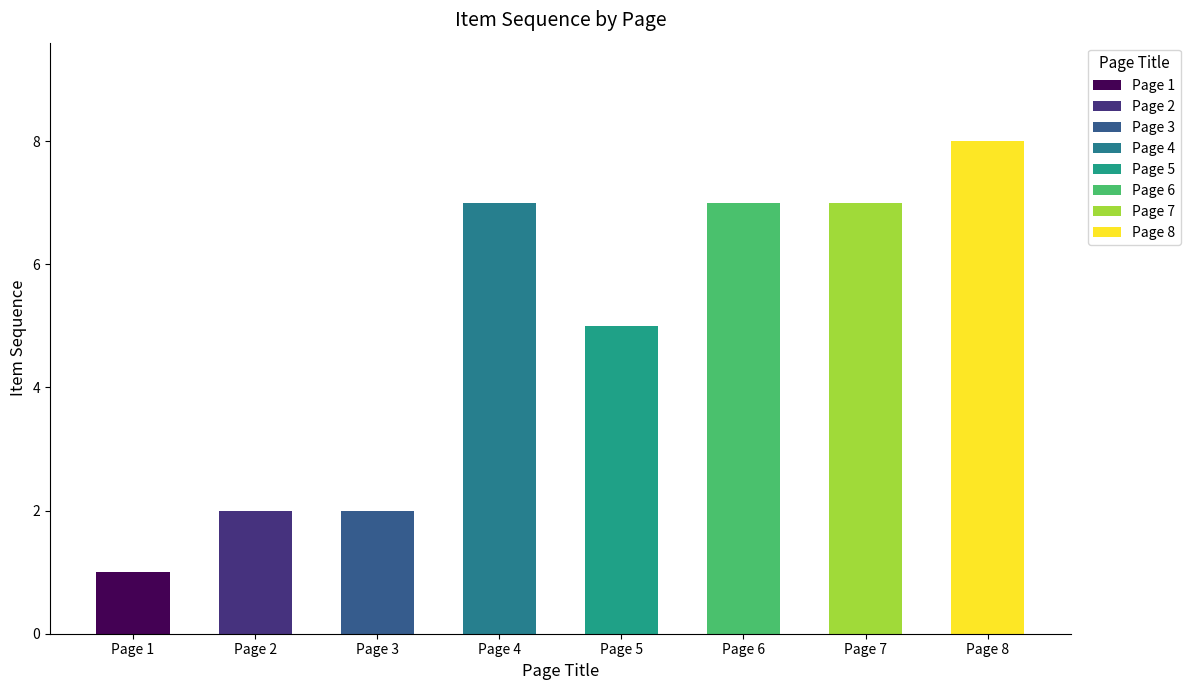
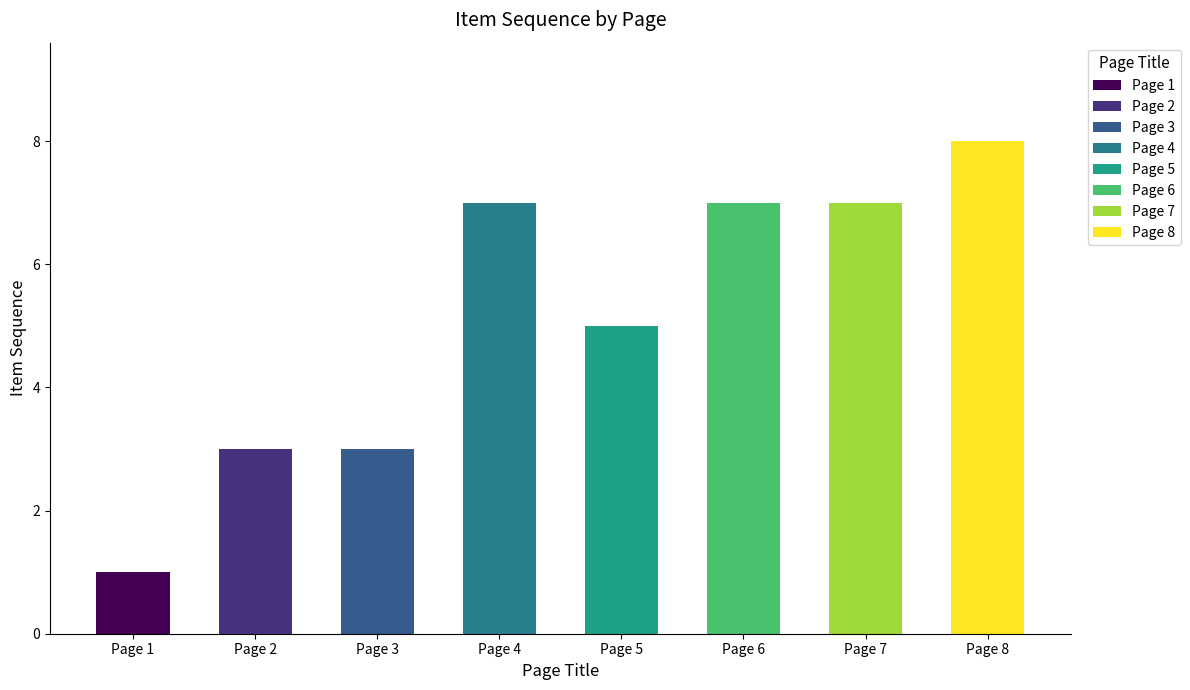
Page 2: 2 -> 3
Page 3: 2 -> 3
